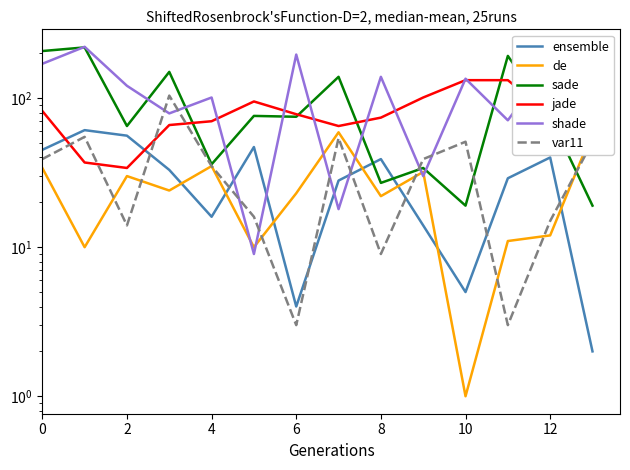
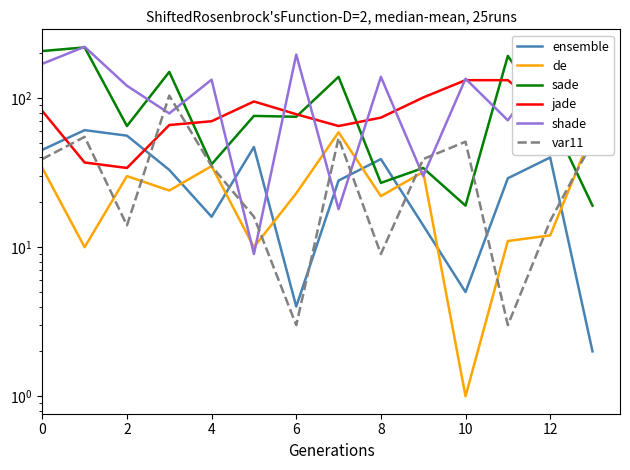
shade, 4: 100 -> 130
